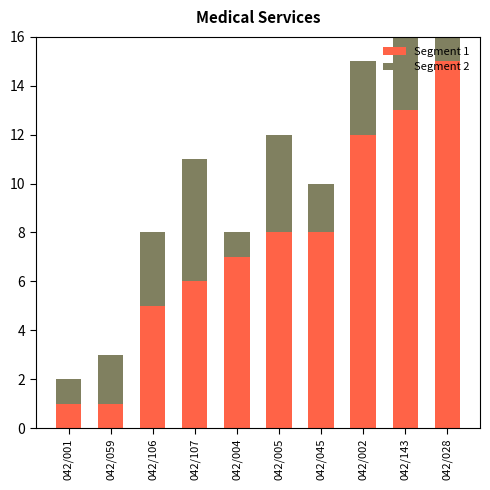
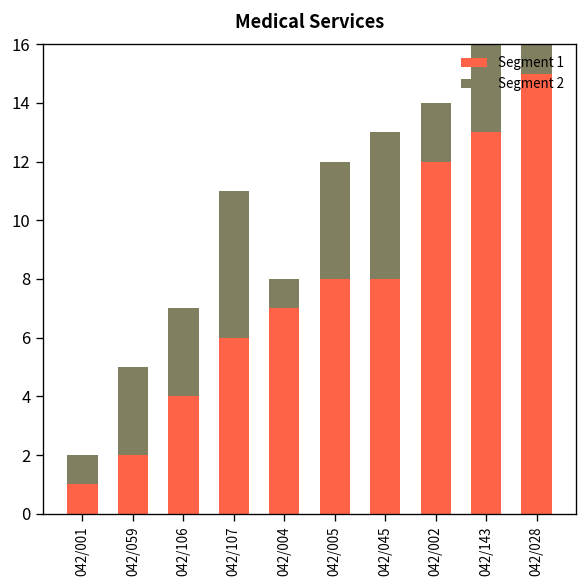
Segment 1, 042/059: 1 -> 2
Segment 2, 042/059: 2 -> 3
Segment 1, 042/106: 5 -> 4
Segment 2, 042/045: 2 -> 5
Segment 2, 042/002: 3 -> 2
